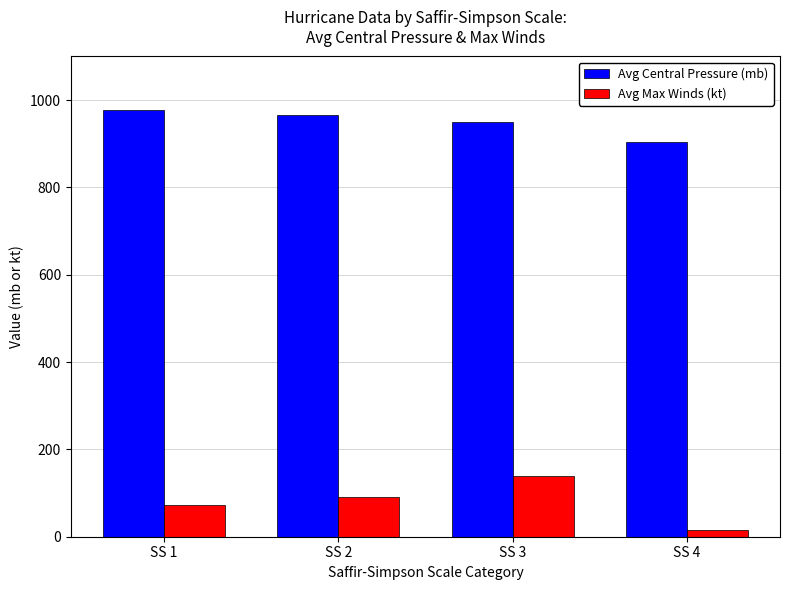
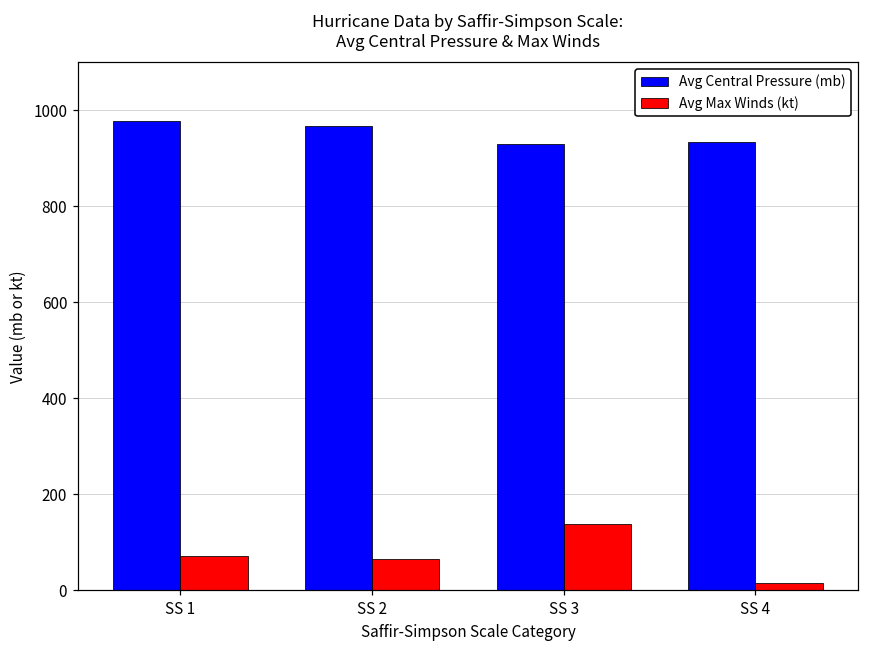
Avg Max Winds (kt), SS 2: 90 -> 70
Avg Central Pressure (mb), SS 3: 950 -> 930
Avg Central Pressure (mb), SS 4: 900 -> 930
